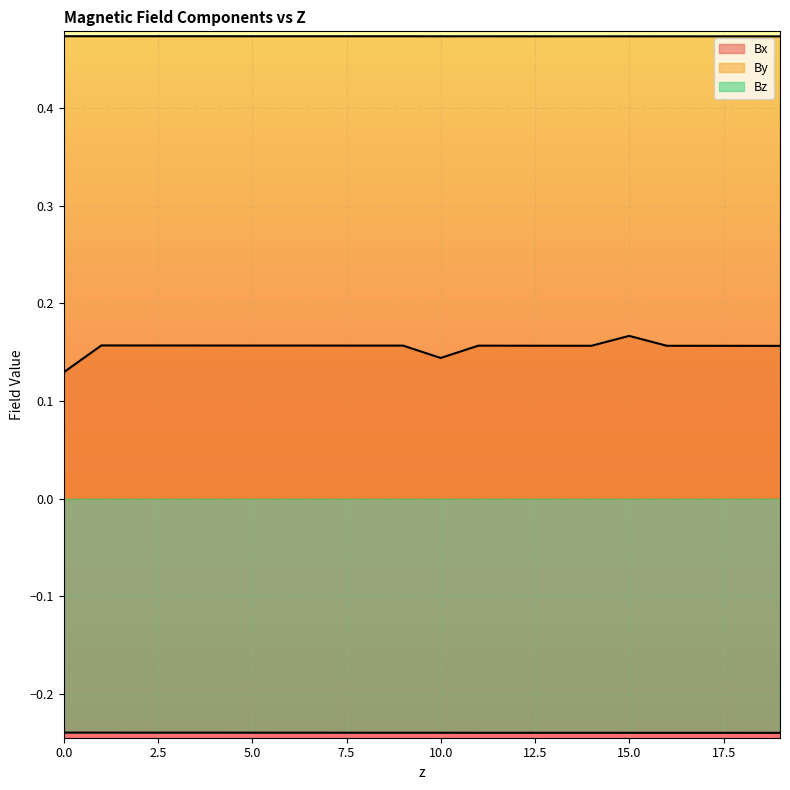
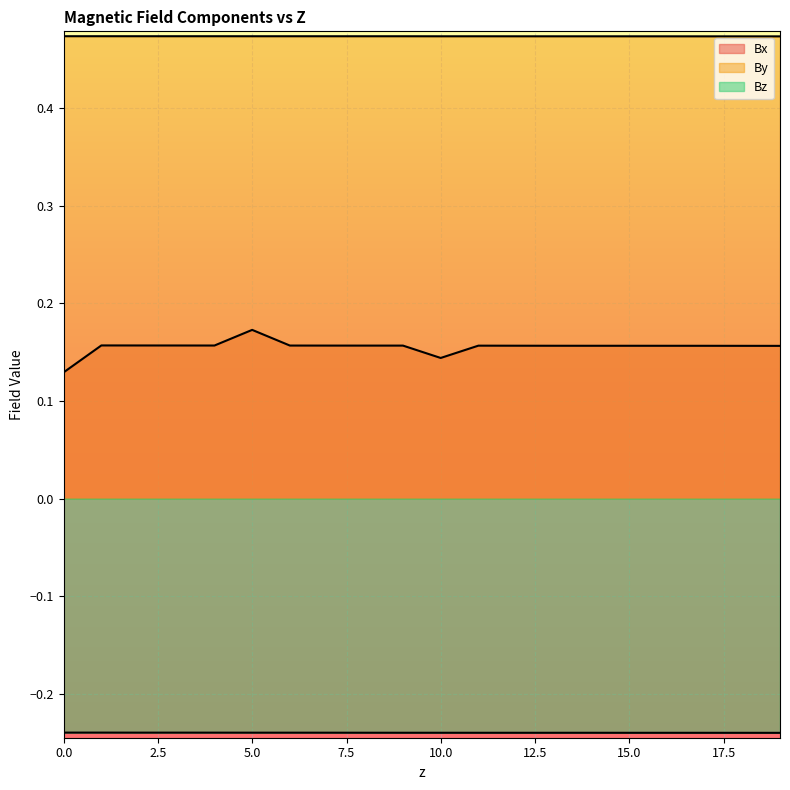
Bx, 5.0: 0.16 -> 0.17
Bx, 15.0: 0.17 -> 0.16
